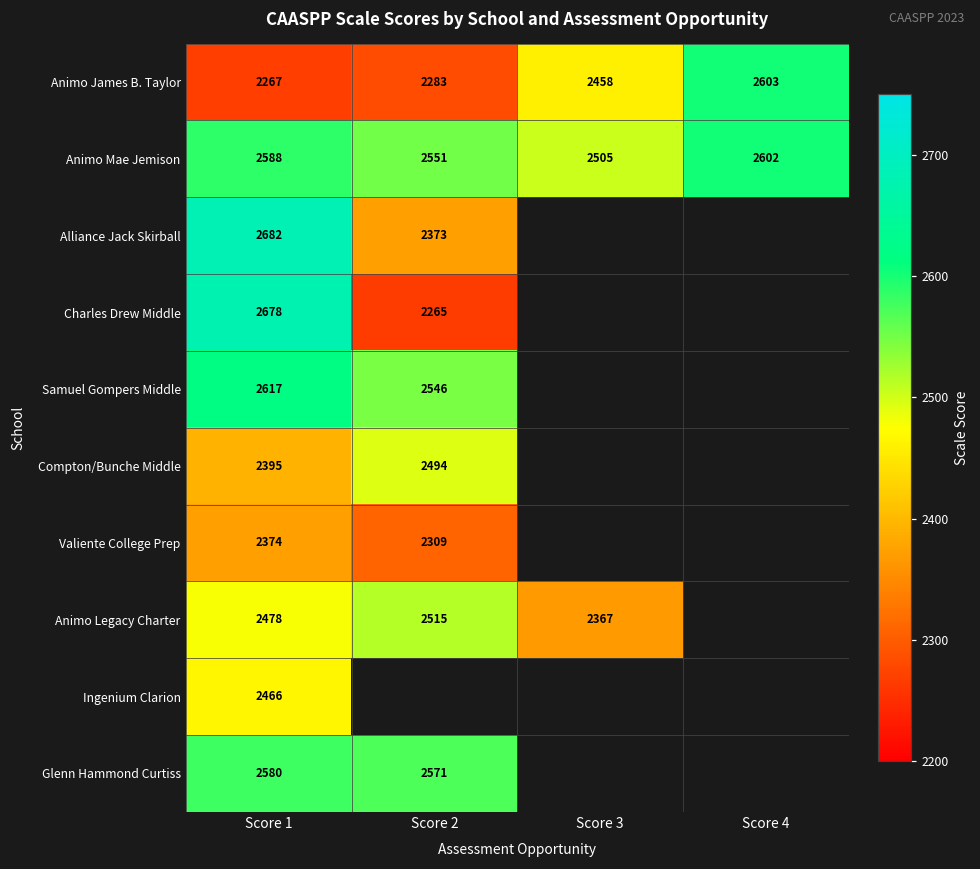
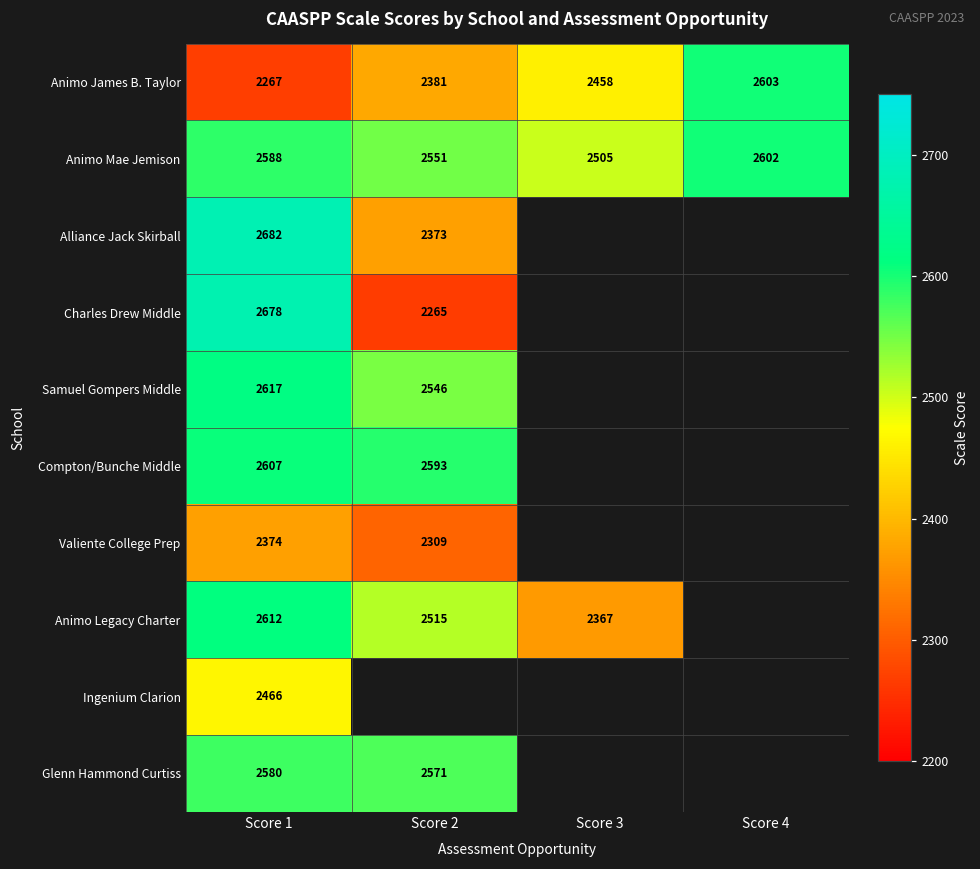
Animo James B. Taylor, Score 2: 2283 -> 2381
Compton/Bunche Middle, Score 1: 2395 -> 2607
Compton/Bunche Middle, Score 2: 2494 -> 2593
Animo Legacy Charter, Score 1: 2478 -> 2612
